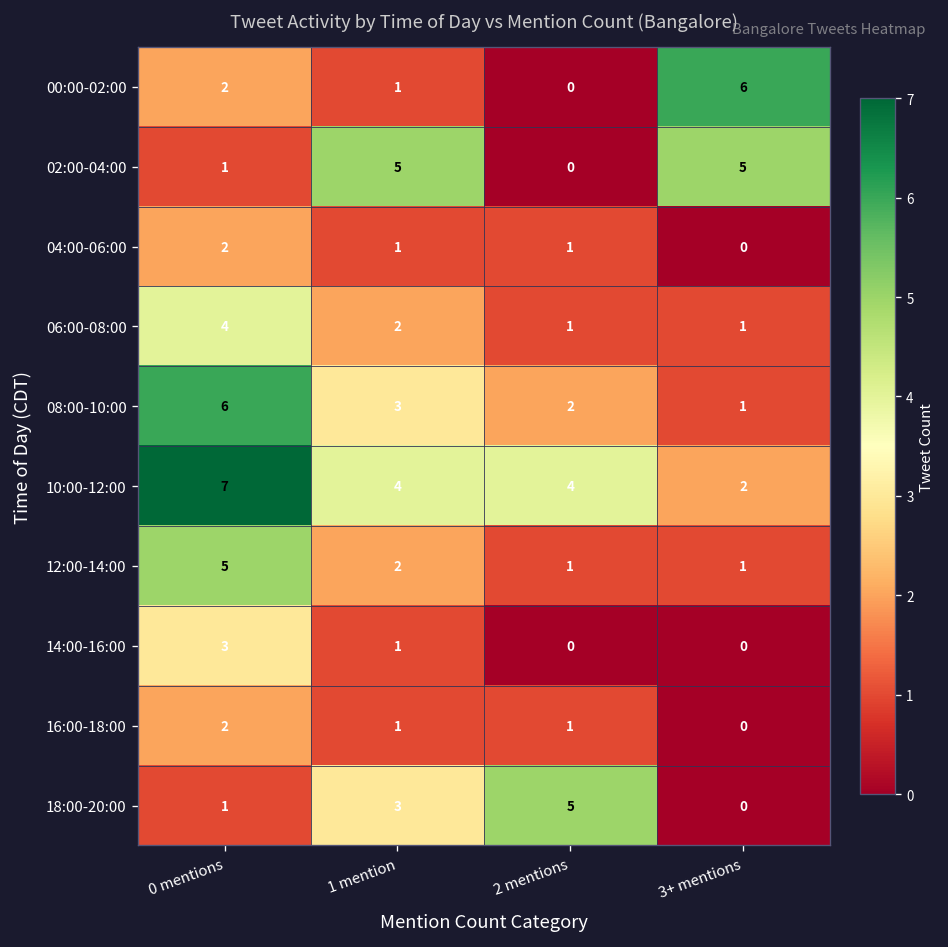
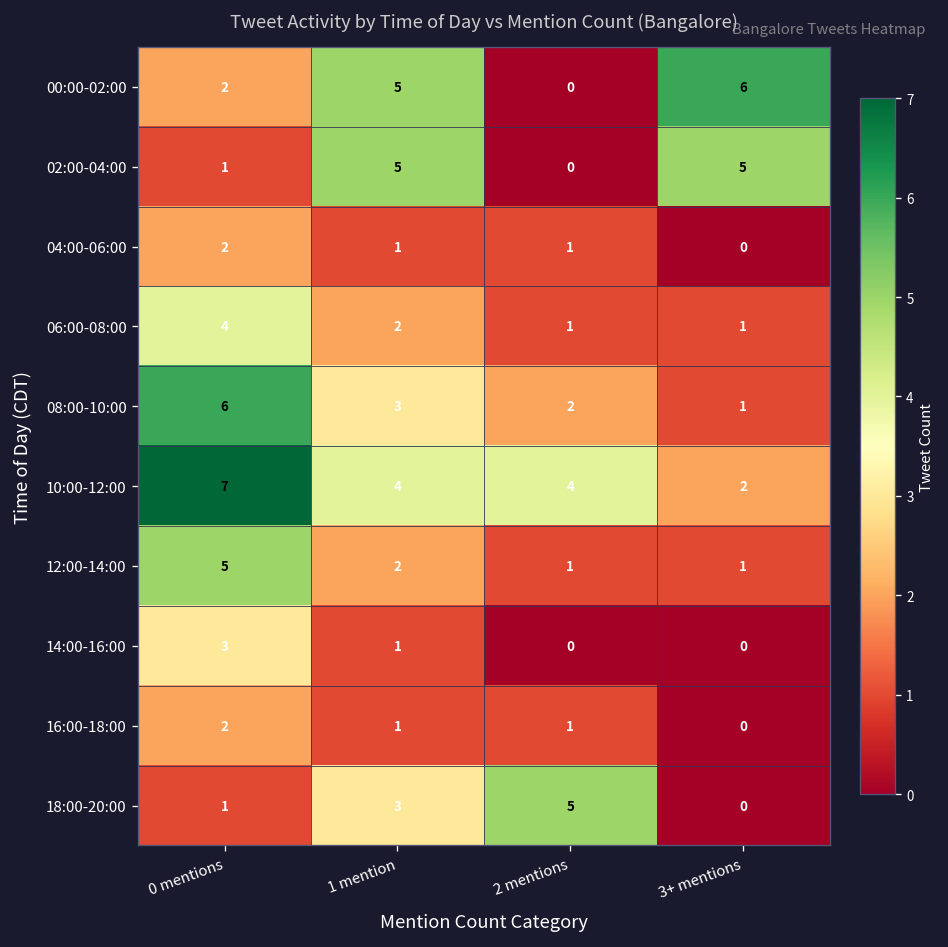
00:00-02:00, 1 mention: 1 -> 5
